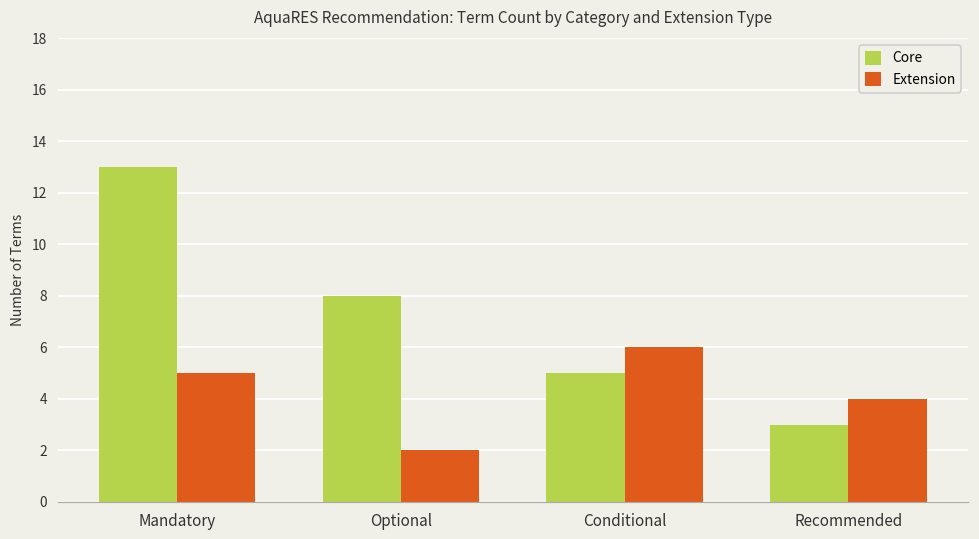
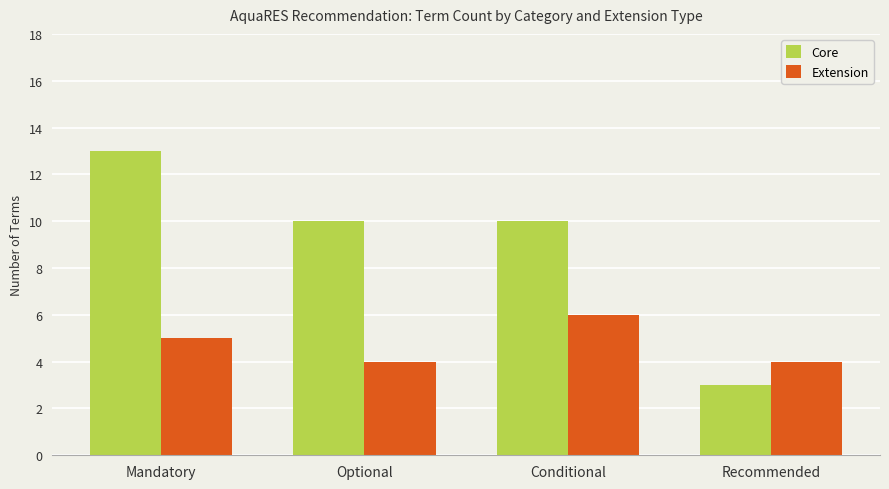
Core, Optional: 8 -> 10
Extension, Optional: 2 -> 4
Core, Conditional: 5 -> 10
